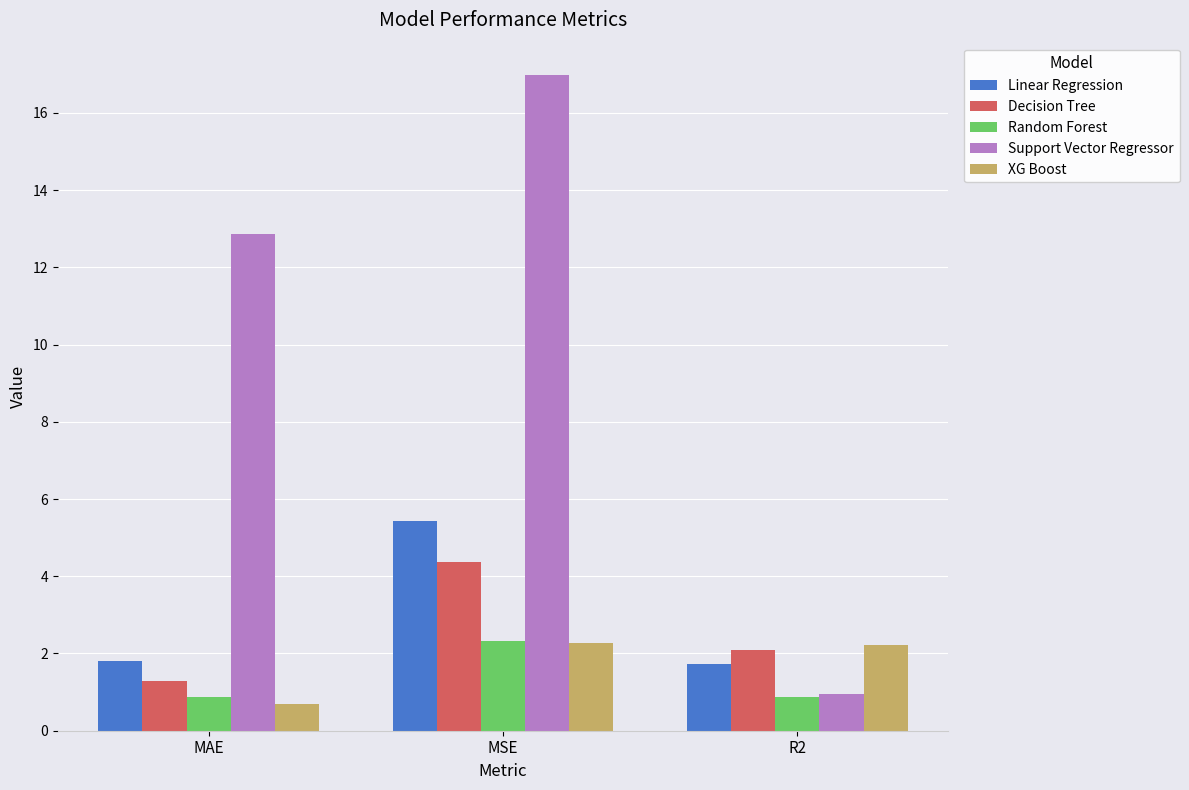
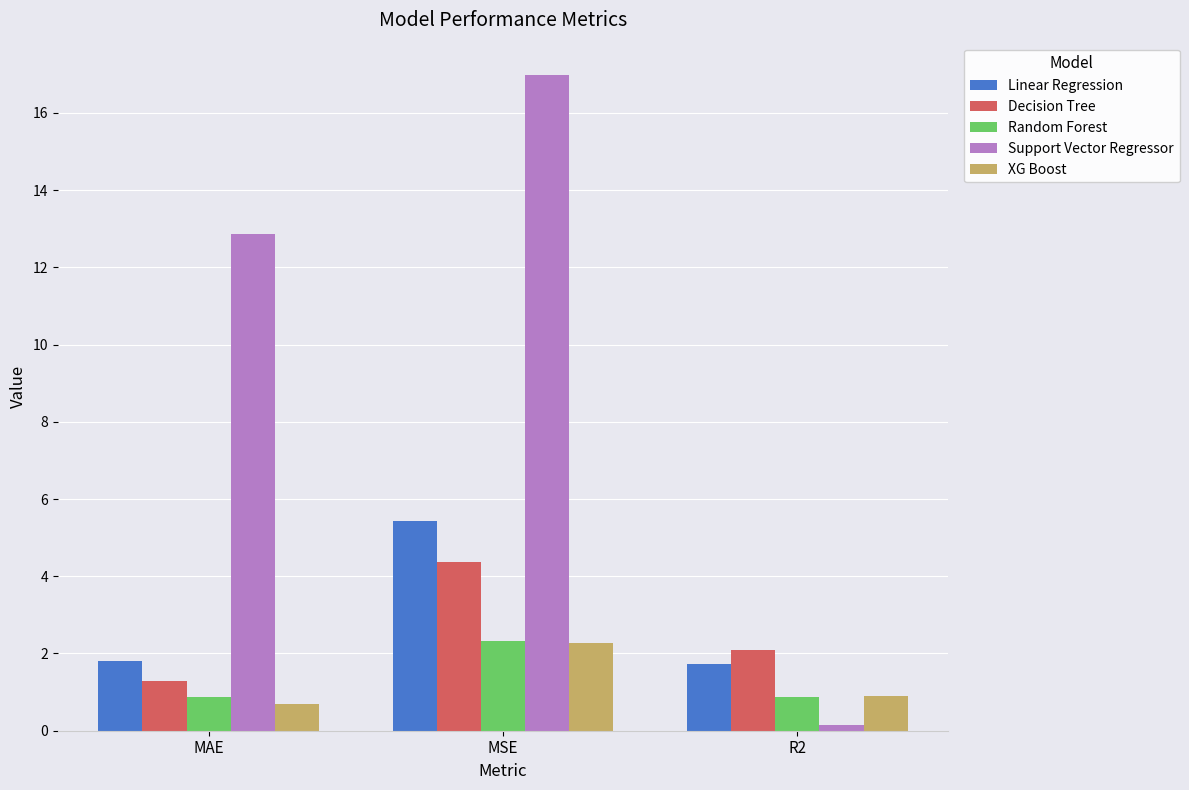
Support Vector Regressor, R2: 0.9 -> 0.2
XG Boost, R2: 2.2 -> 0.9
